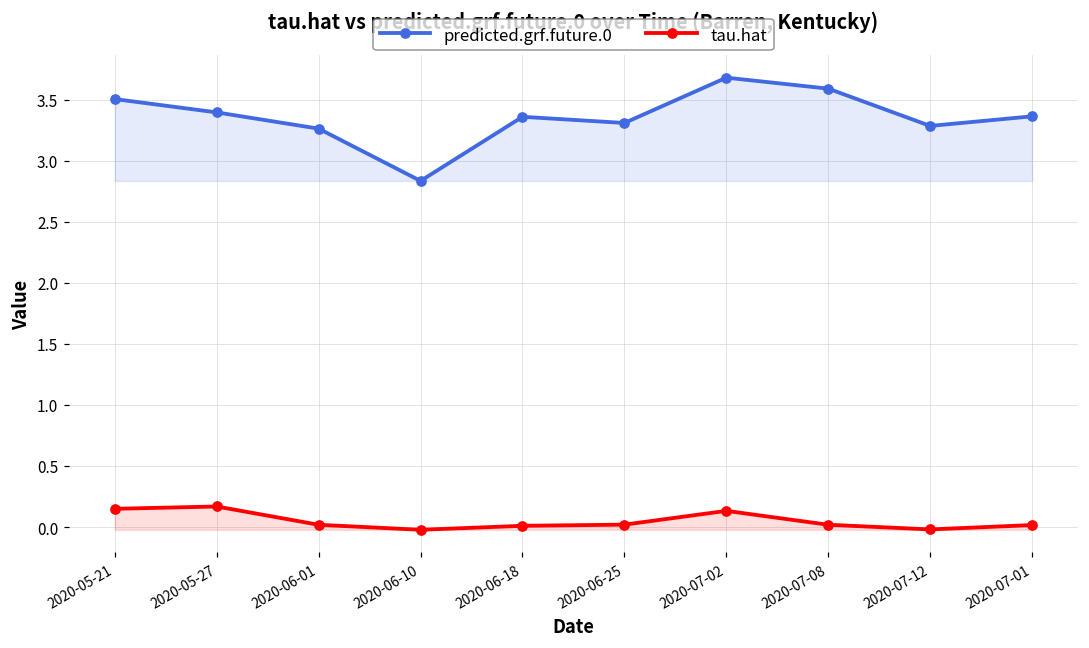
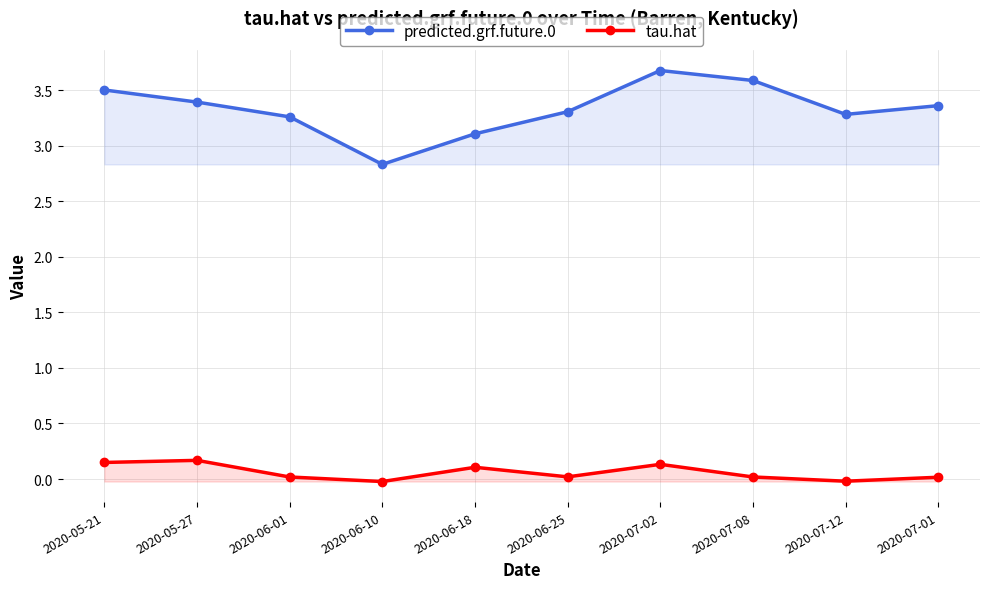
predicted.grf.future.0, 2020-06-18: 3.36 -> 3.11
tau.hat, 2020-06-18: 0.01 -> 0.11
